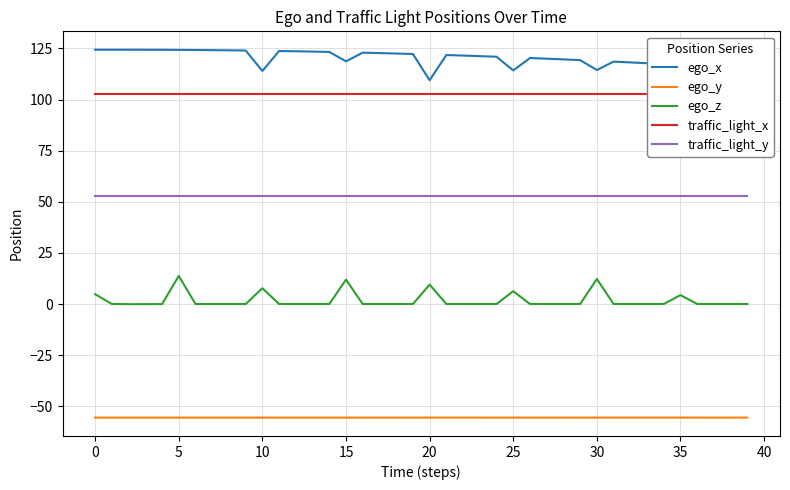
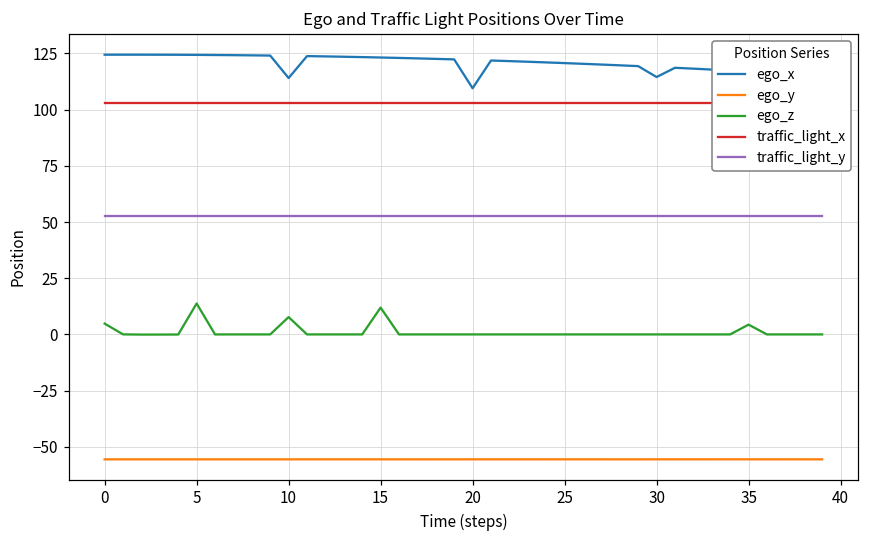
ego_x, 15: 119 -> 123
ego_z, 20: 10 -> 0
ego_x, 25: 114 -> 121
ego_z, 25: 6 -> 0
ego_z, 30: 12 -> 0
